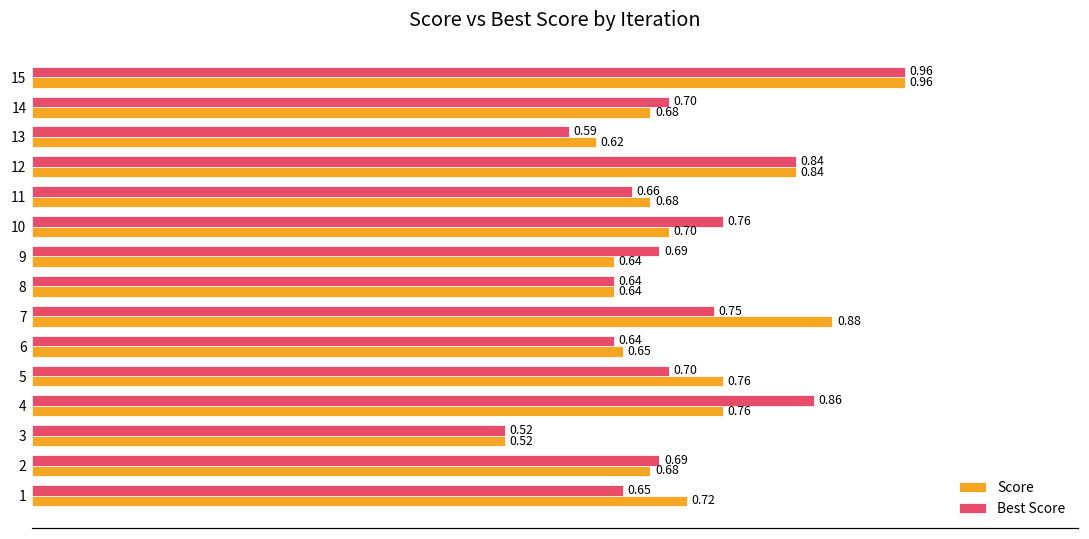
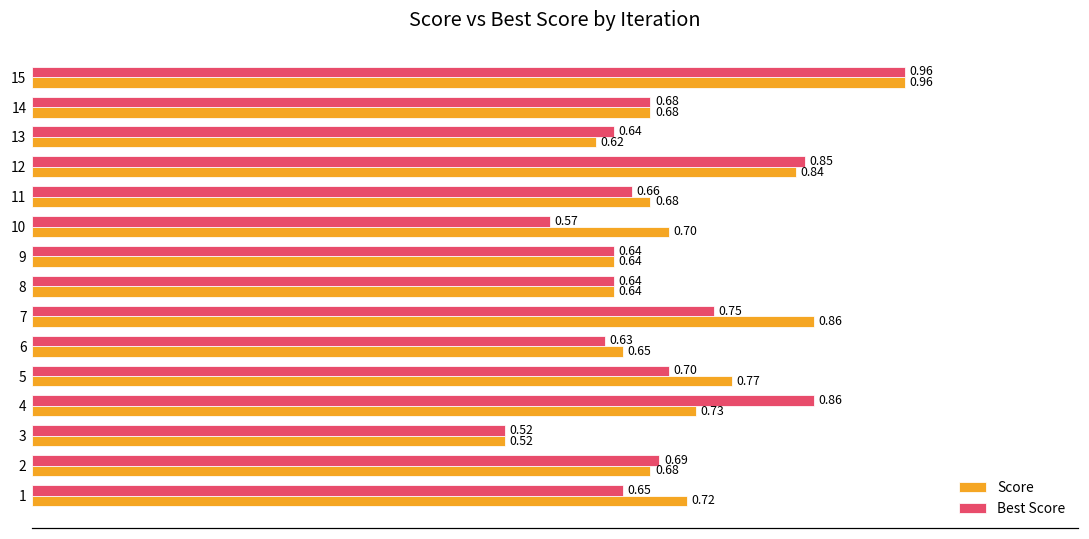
Best Score, 14: 0.70 -> 0.68
Best Score, 13: 0.59 -> 0.64
Best Score, 12: 0.84 -> 0.85
Best Score, 10: 0.76 -> 0.57
Best Score, 9: 0.69 -> 0.64
Score, 7: 0.88 -> 0.86
Best Score, 6: 0.64 -> 0.63
Score, 5: 0.76 -> 0.77
Score, 4: 0.76 -> 0.73
